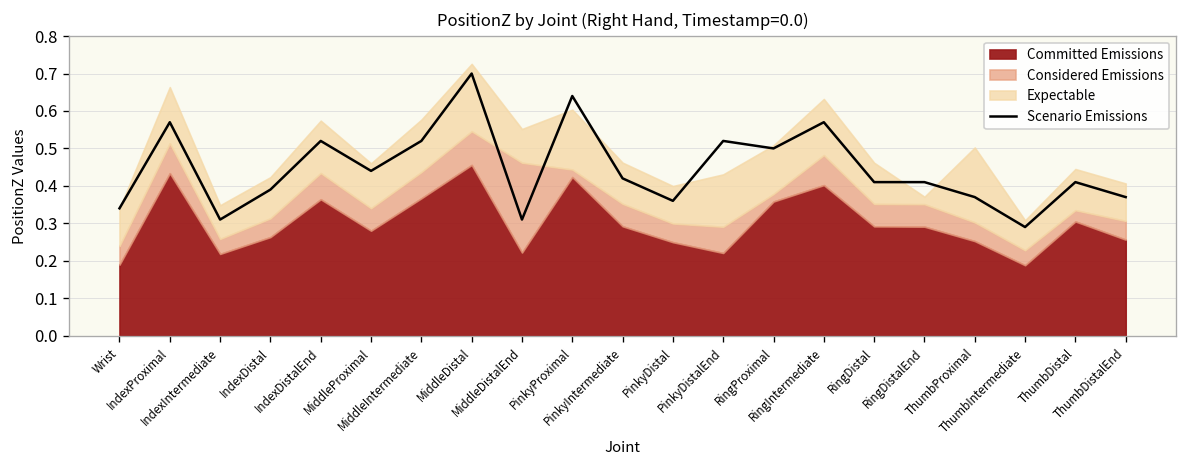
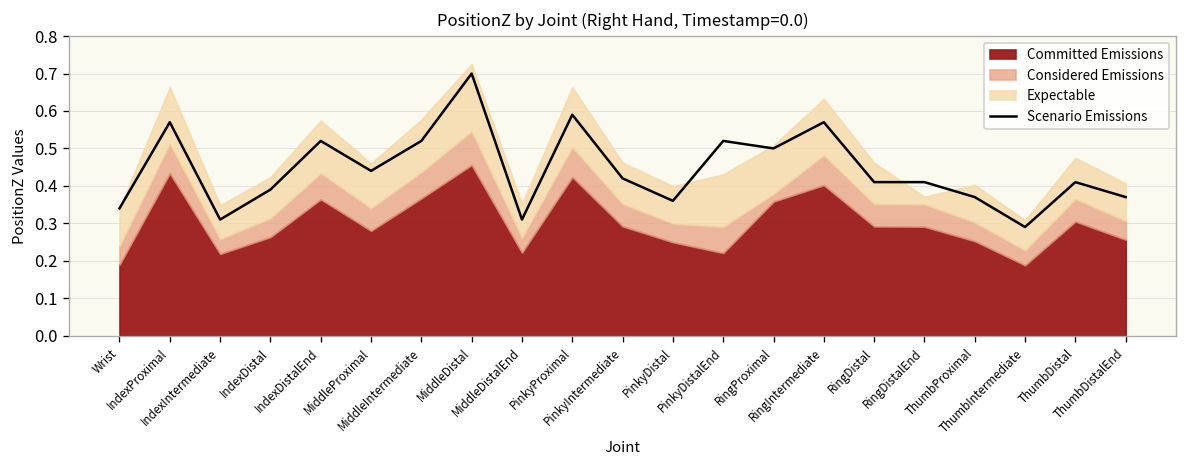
Considered Emissions, MiddleDistalEnd: 0.24 -> 0.04
Scenario Emissions, PinkyProximal: 0.64 -> 0.59
Considered Emissions, PinkyProximal: 0.02 -> 0.08
Expectable, ThumbProximal: 0.2 -> 0.1
Considered Emissions, ThumbDistal: 0.03 -> 0.06
